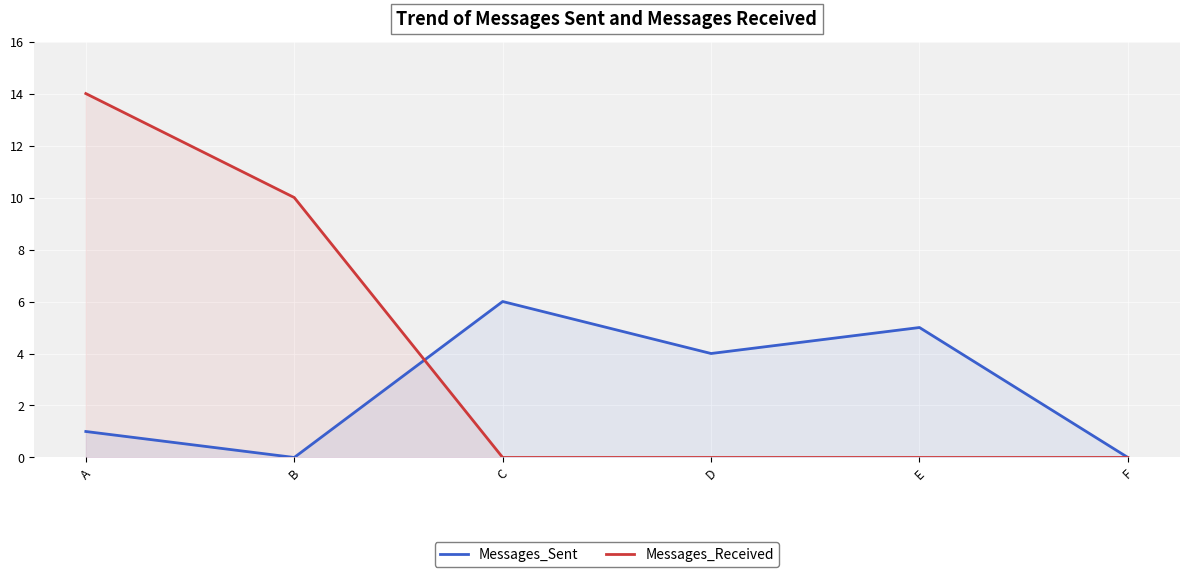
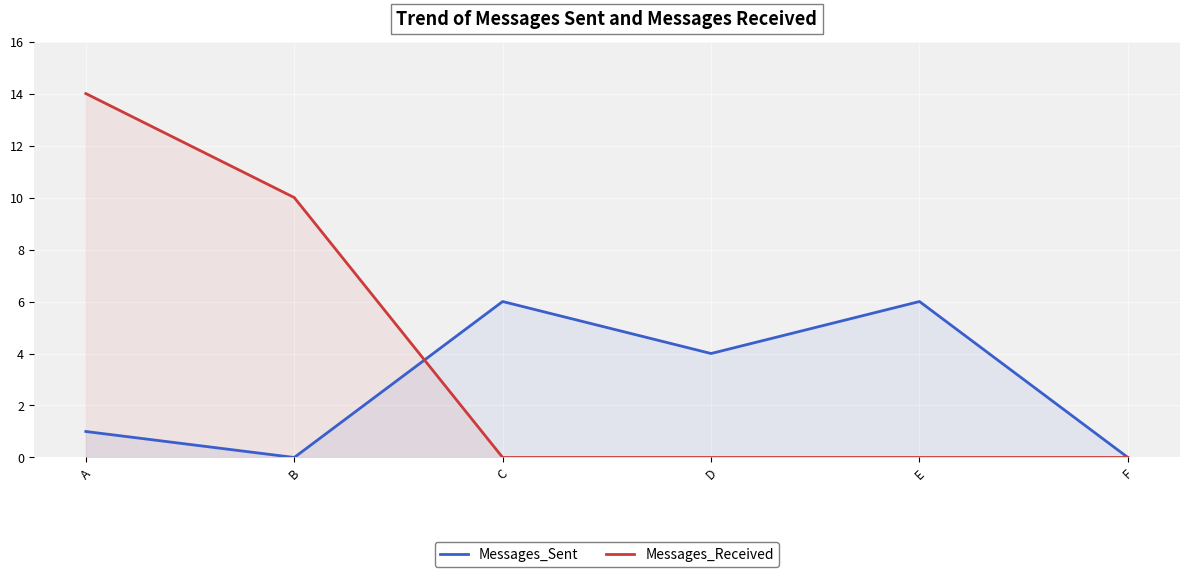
Messages_Sent, E: 5 -> 6
